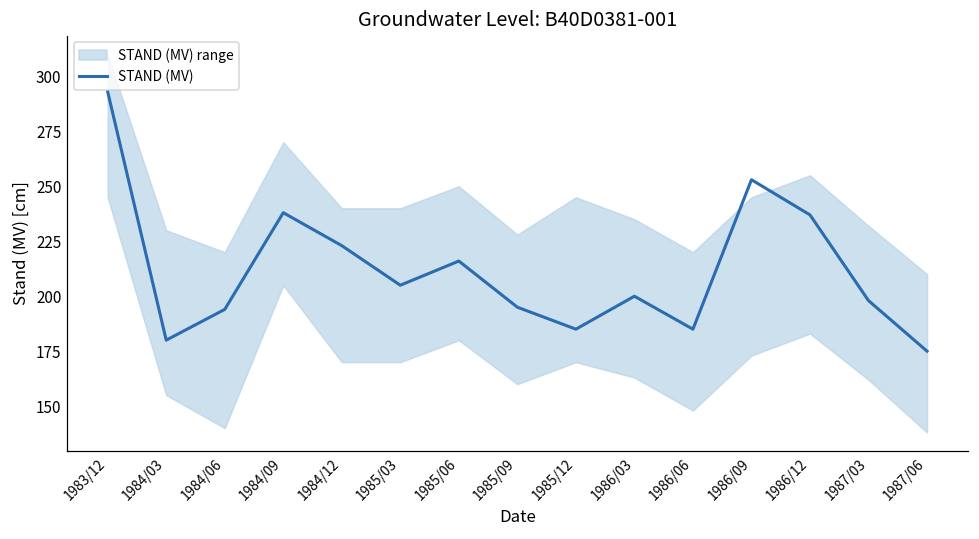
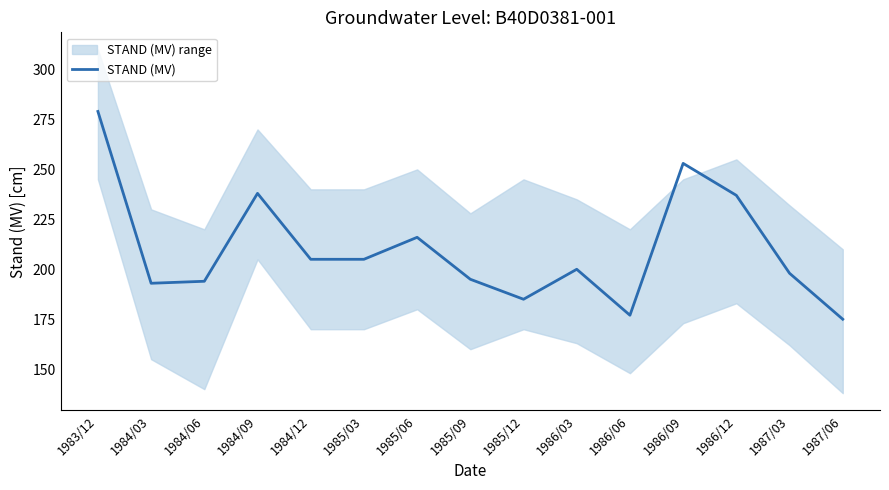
STAND (MV), 1983/12: 293 -> 279
STAND (MV), 1984/03: 180 -> 193
STAND (MV), 1984/12: 223 -> 205
STAND (MV), 1986/06: 185 -> 177
